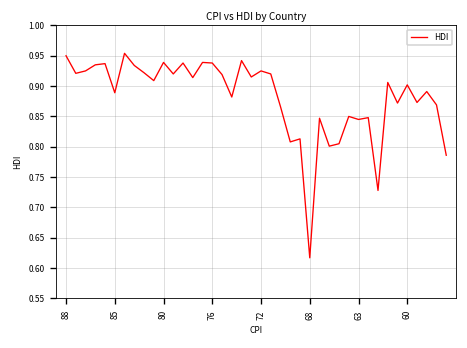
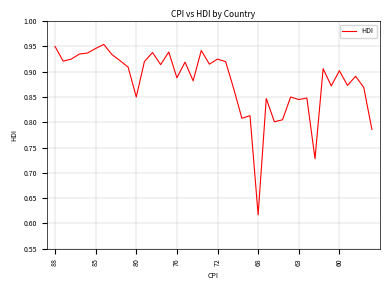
85: 0.89 -> 0.95
80: 0.94 -> 0.85
76: 0.94 -> 0.89
